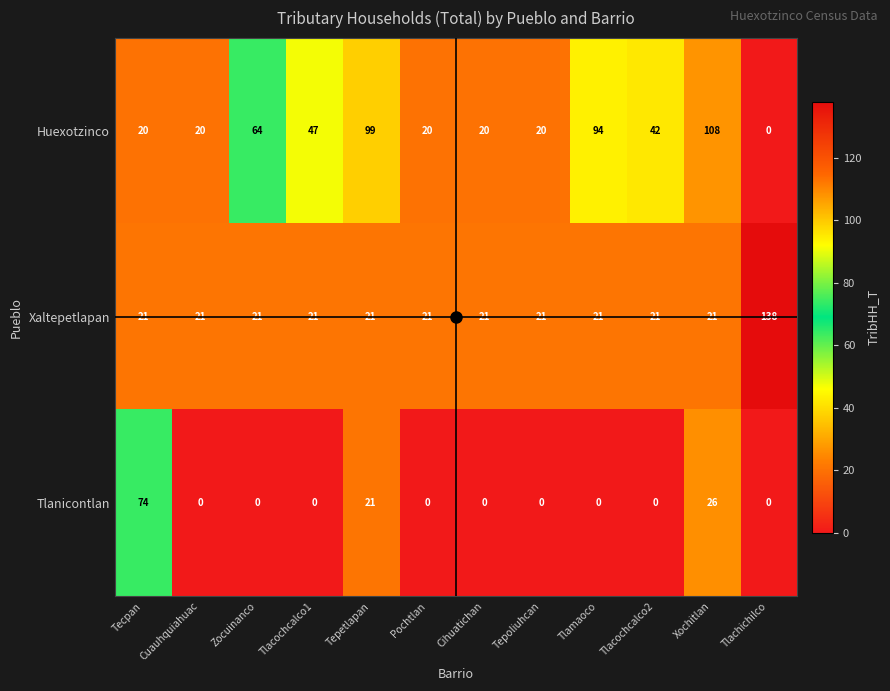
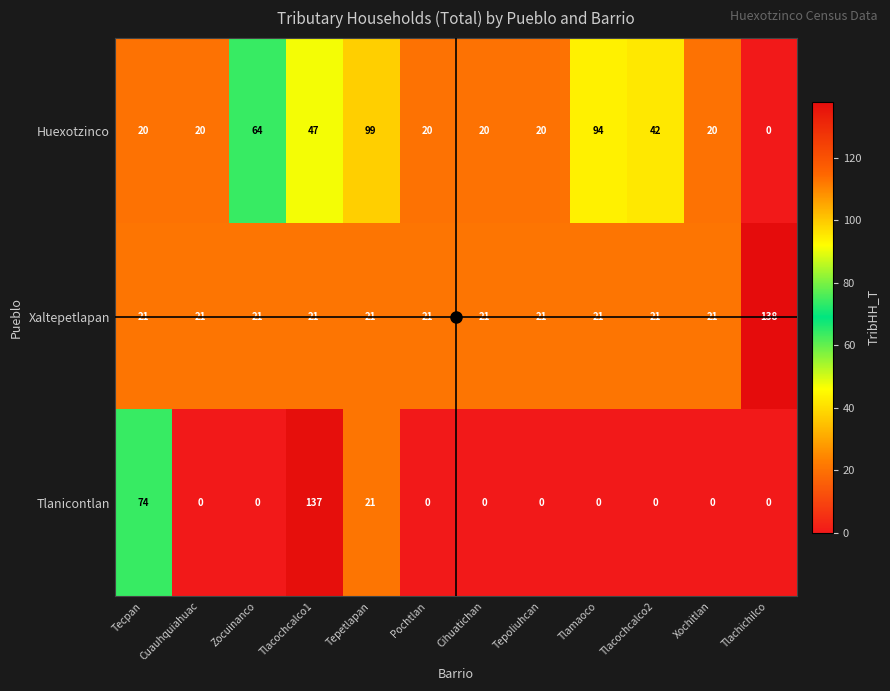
Huexotzinco, Xochitlan: 108 -> 20
Tlanicontlan, Tlacochcalco1: 0 -> 137
Tlanicontlan, Xochitlan: 26 -> 0
